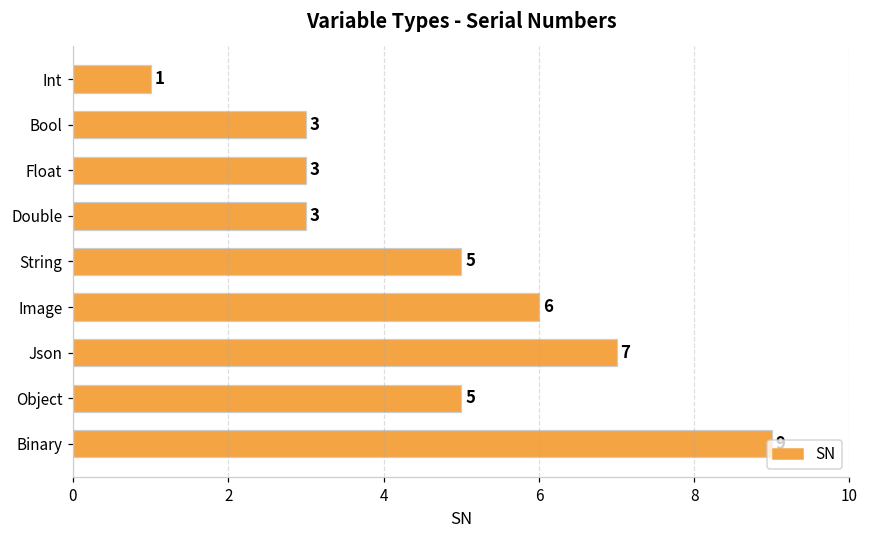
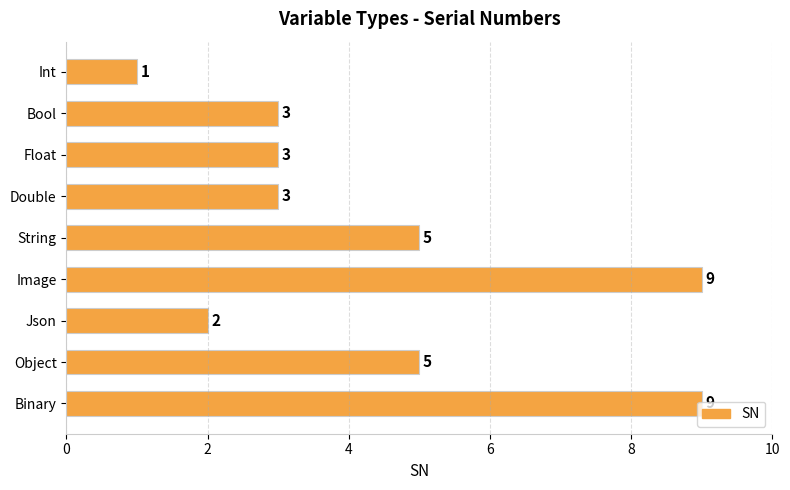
Image: 6 -> 9
Json: 7 -> 2
